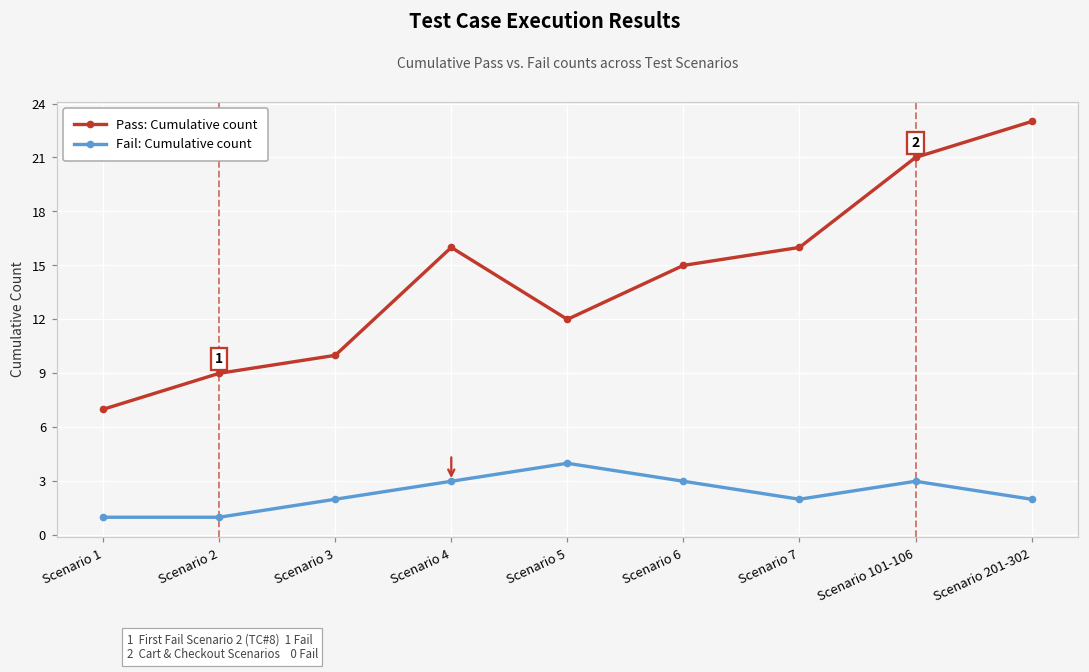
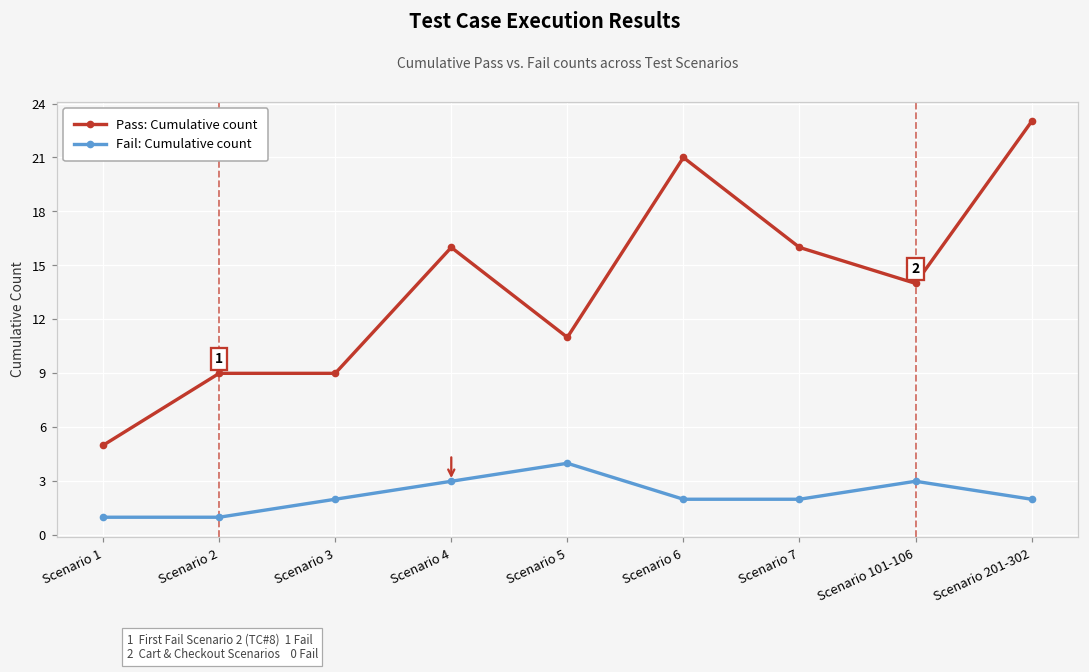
Pass: Cumulative count, Scenario 1: 7 -> 5
Pass: Cumulative count, Scenario 3: 10 -> 9
Pass: Cumulative count, Scenario 5: 12 -> 11
Pass: Cumulative count, Scenario 6: 15 -> 21
Fail: Cumulative count, Scenario 6: 3 -> 2
Pass: Cumulative count, Scenario 101-106: 21 -> 14
